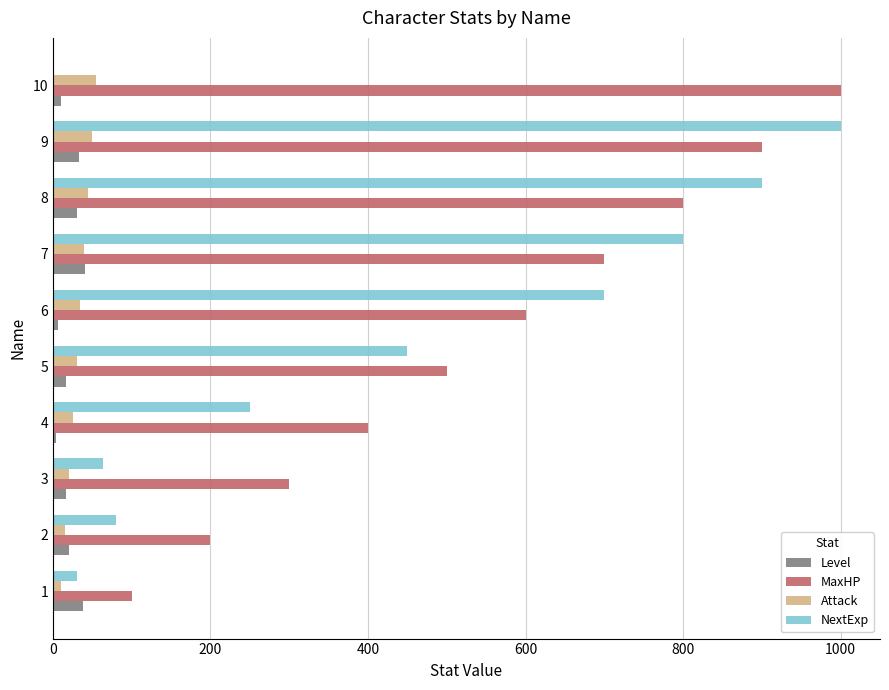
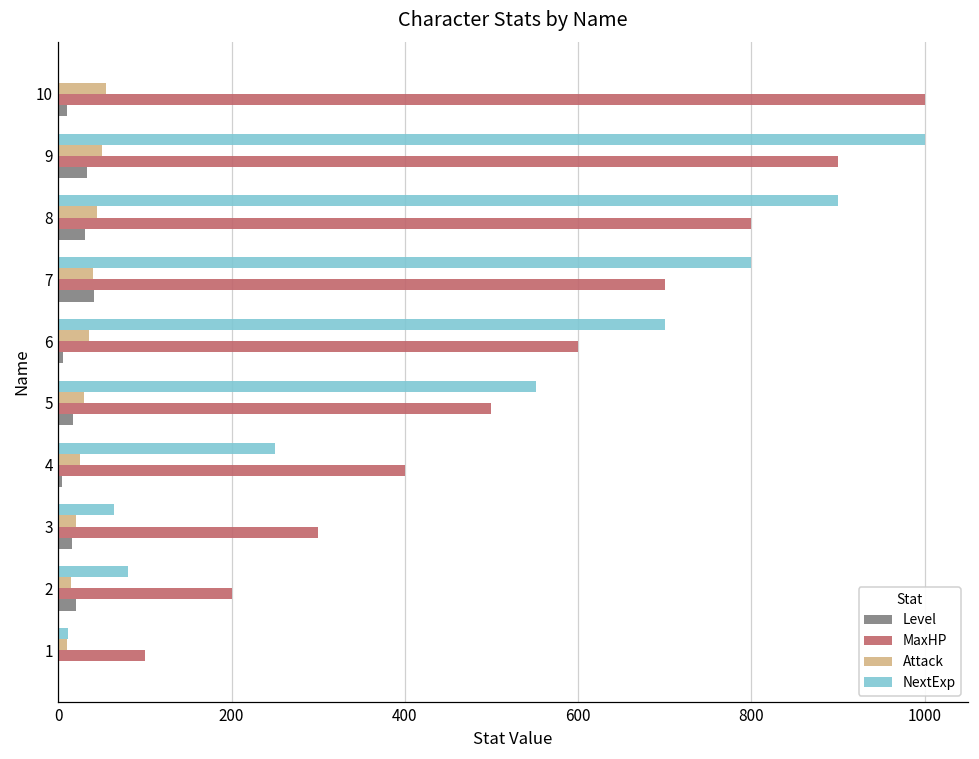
NextExp, 5: 450 -> 550
NextExp, 1: 30 -> 10
Level, 1: 40 -> 0
